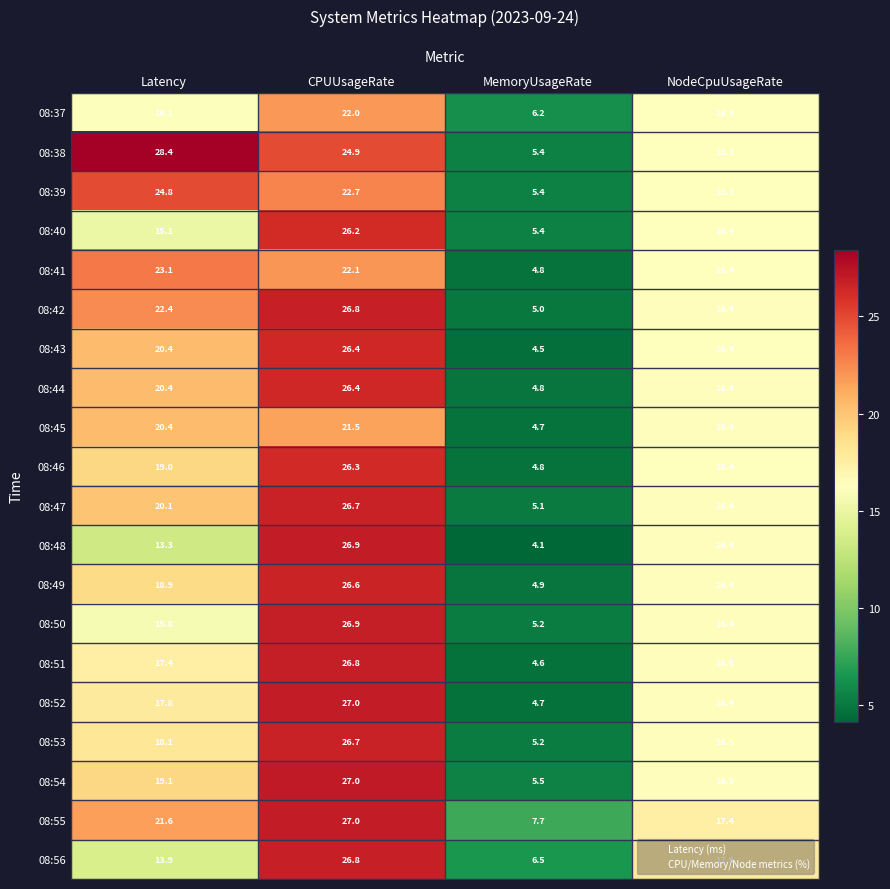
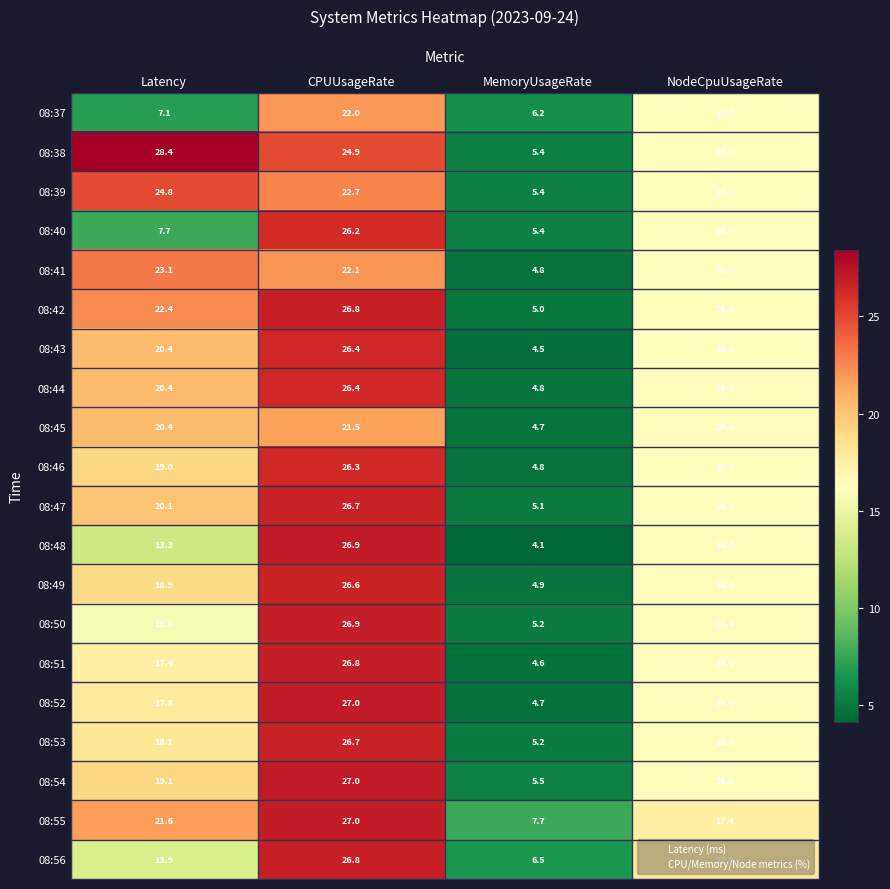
08:37, Latency: 16.1 -> 7.1
08:40, Latency: 15.1 -> 7.7
